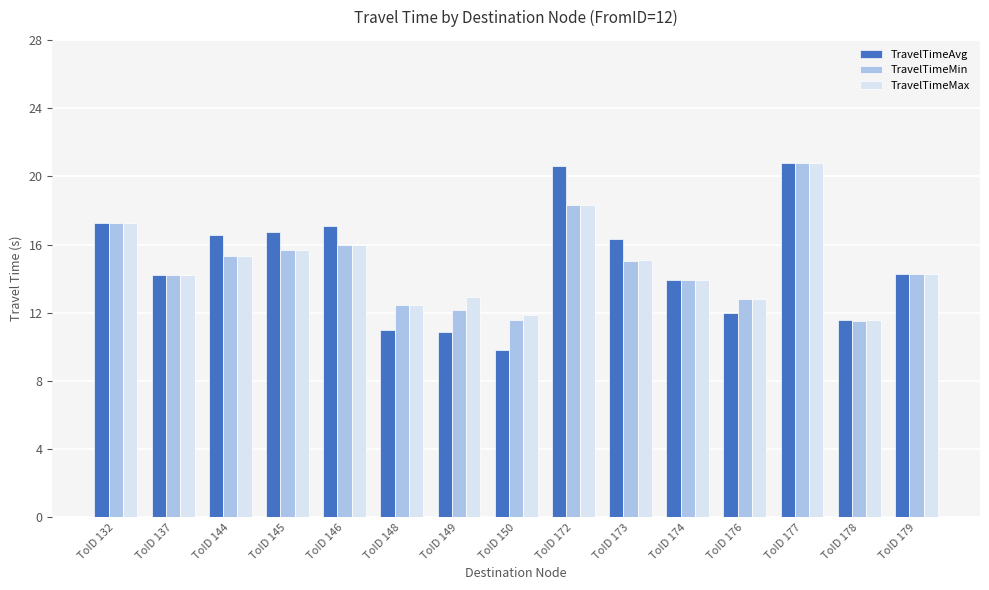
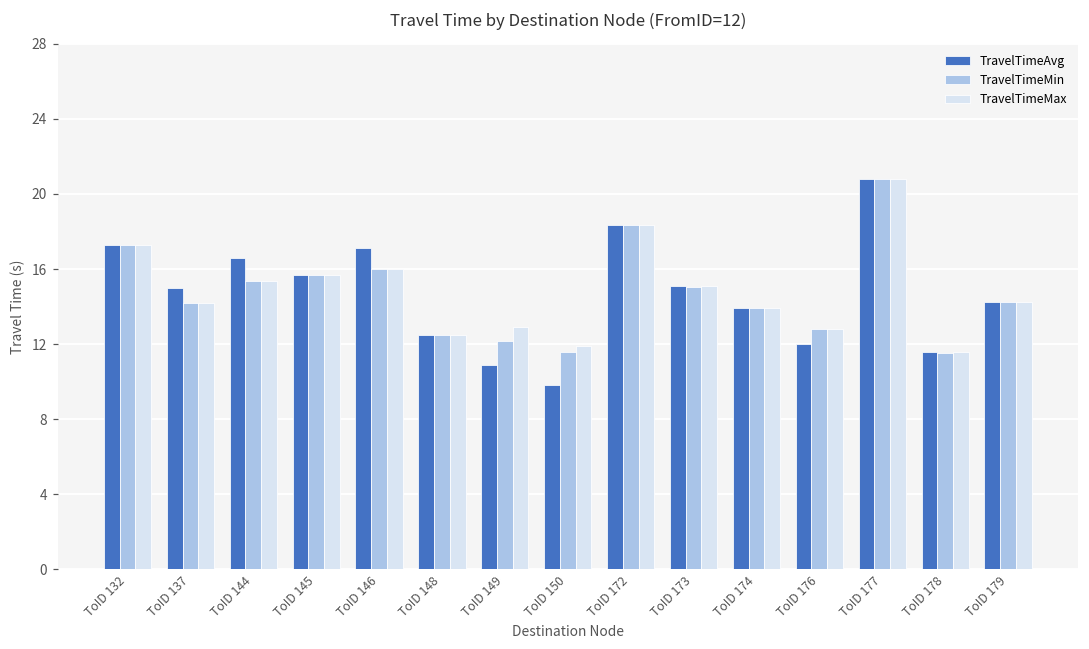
TravelTimeAvg, ToID 137: 14.2 -> 15.0
TravelTimeAvg, ToID 145: 16.8 -> 15.7
TravelTimeAvg, ToID 148: 11.0 -> 12.5
TravelTimeAvg, ToID 172: 20.6 -> 18.3
TravelTimeAvg, ToID 173: 16.3 -> 15.1
